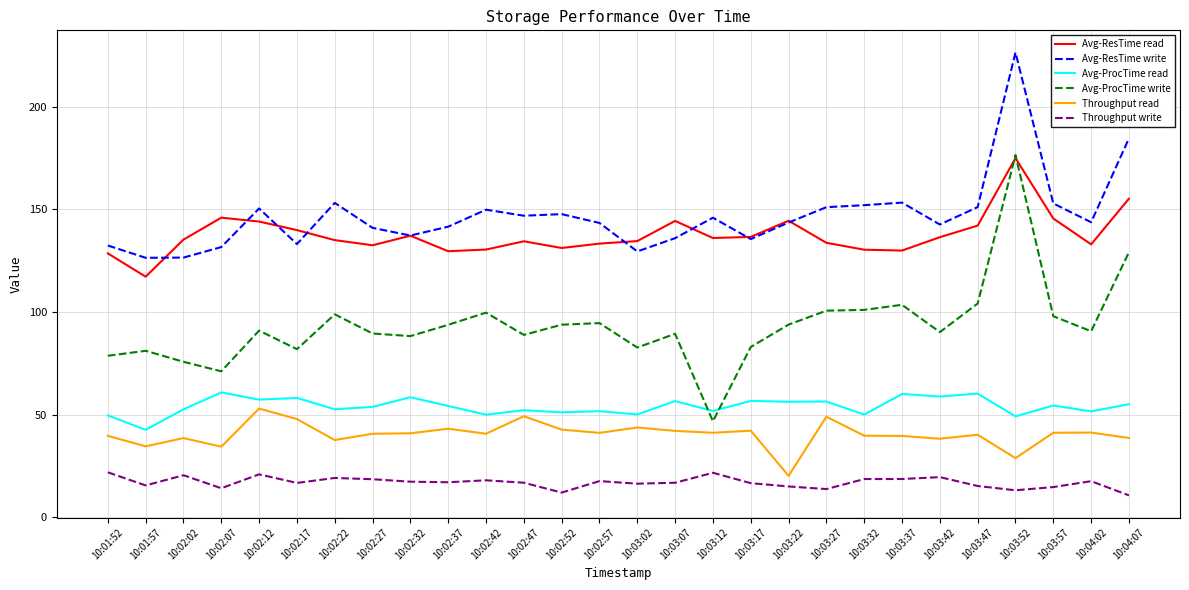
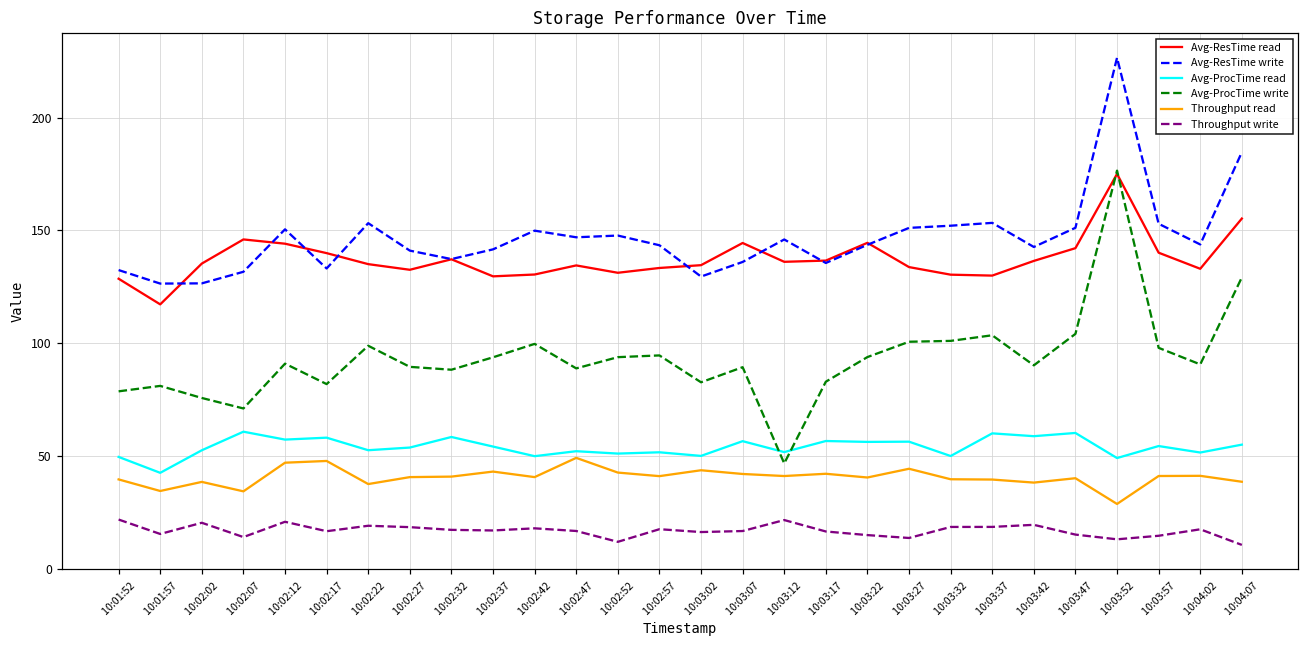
Throughput read, 10:02:12: 53 -> 47
Throughput read, 10:03:22: 20 -> 40
Throughput read, 10:03:27: 49 -> 44
Avg-ResTime read, 10:03:57: 146 -> 140
